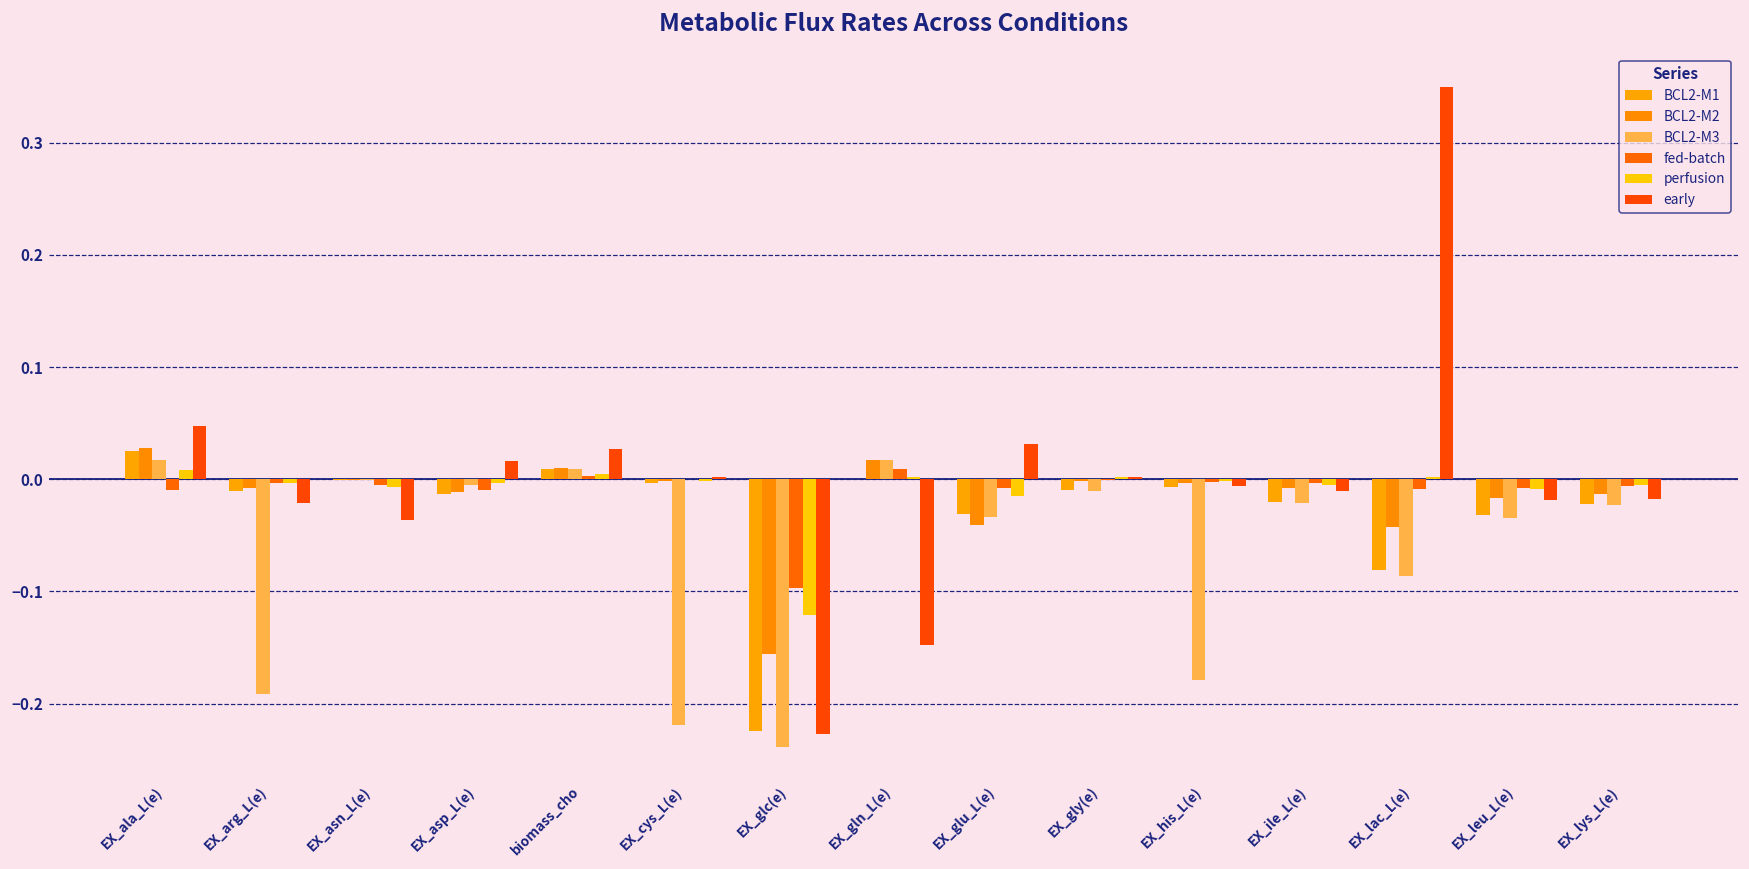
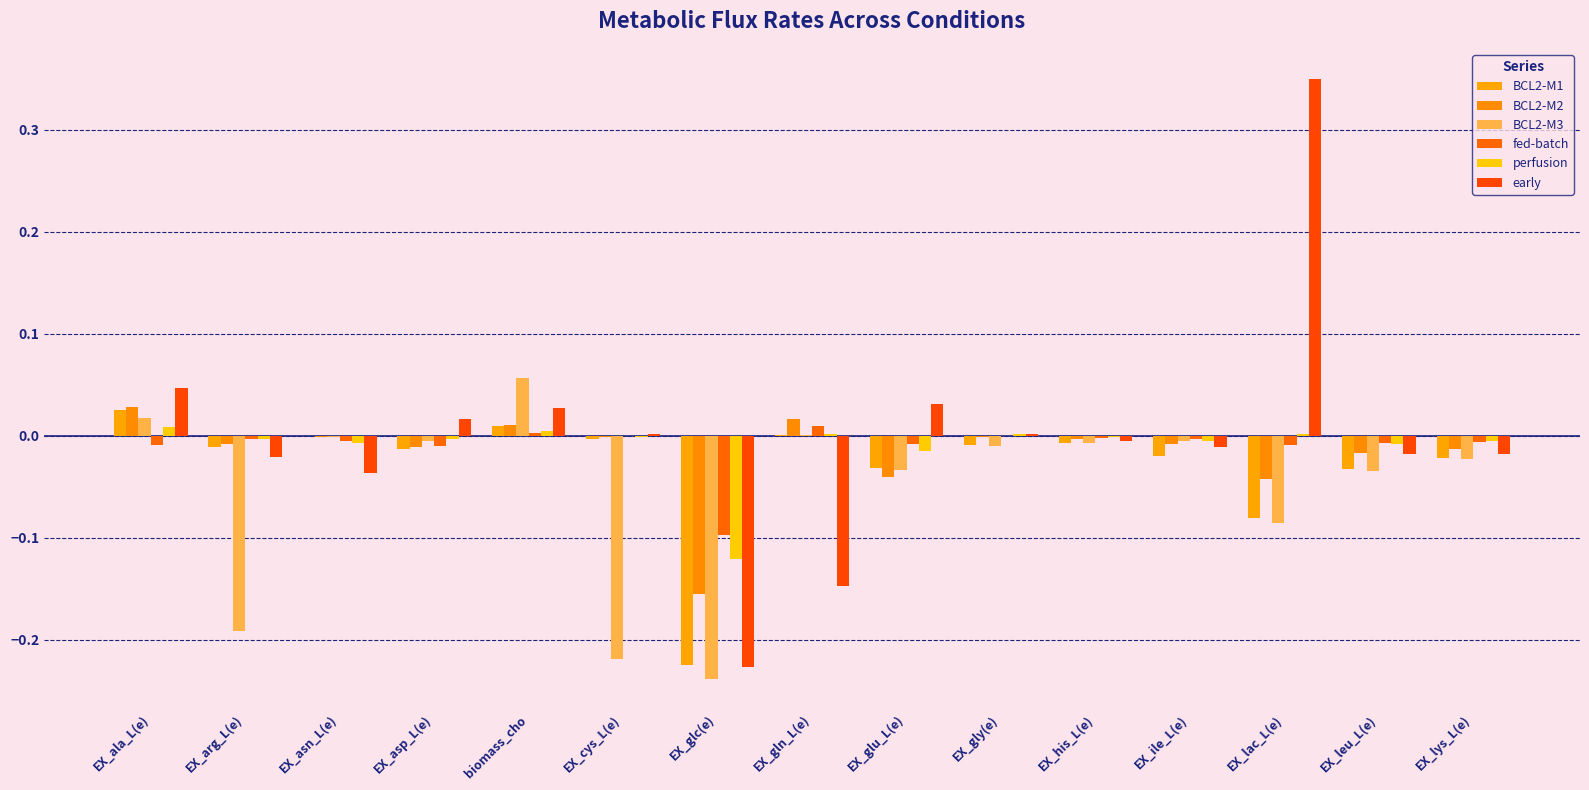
BCL2-M3, biomass_cho: 0.009 -> 0.056
BCL2-M3, EX_gln_L(e): 0.017 -> 0.001
BCL2-M3, EX_his_L(e): -0.178 -> -0.007
BCL2-M3, EX_ile_L(e): -0.022 -> -0.005
